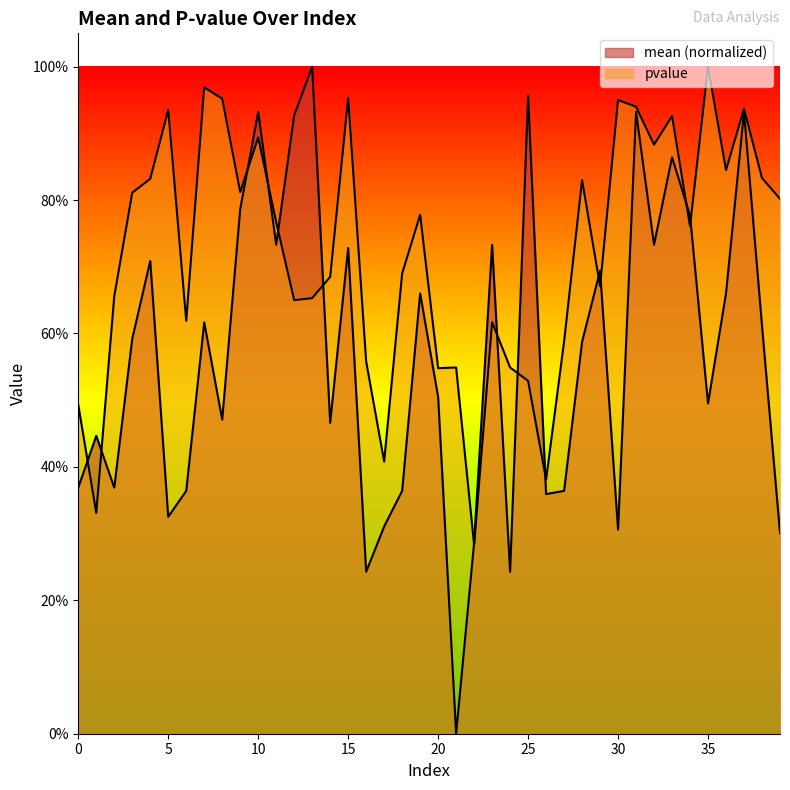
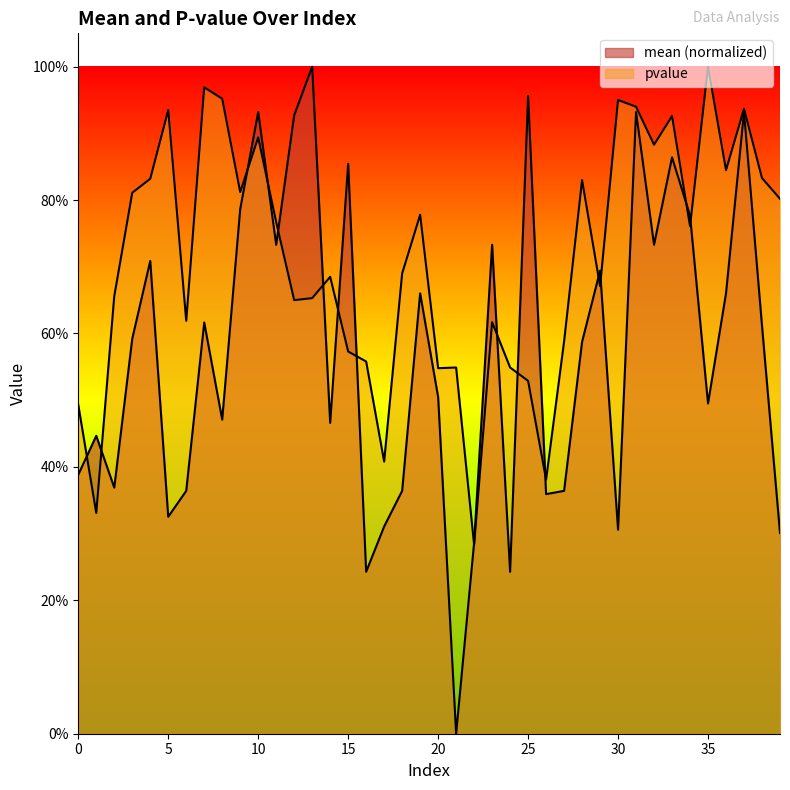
mean (normalized), 0: 37% -> 39%
mean (normalized), 15: 73% -> 85%
pvalue, 15: 95% -> 57%
